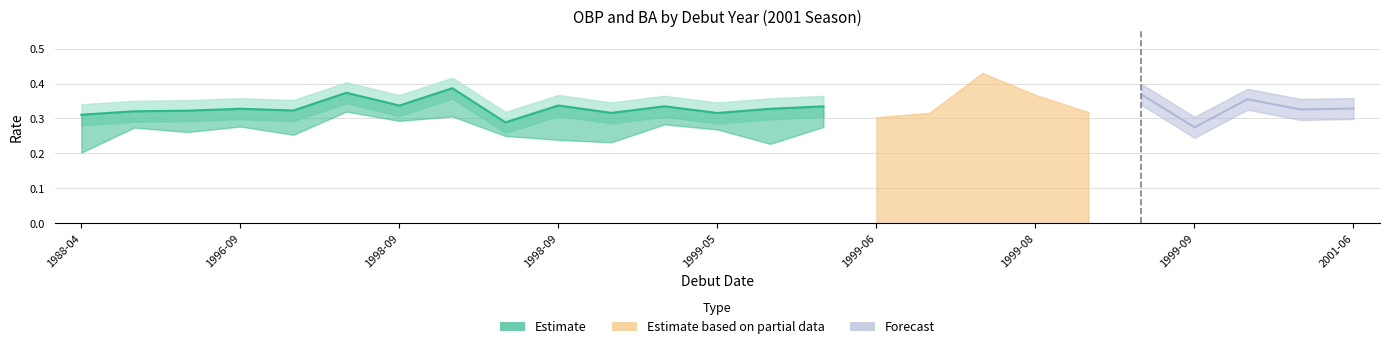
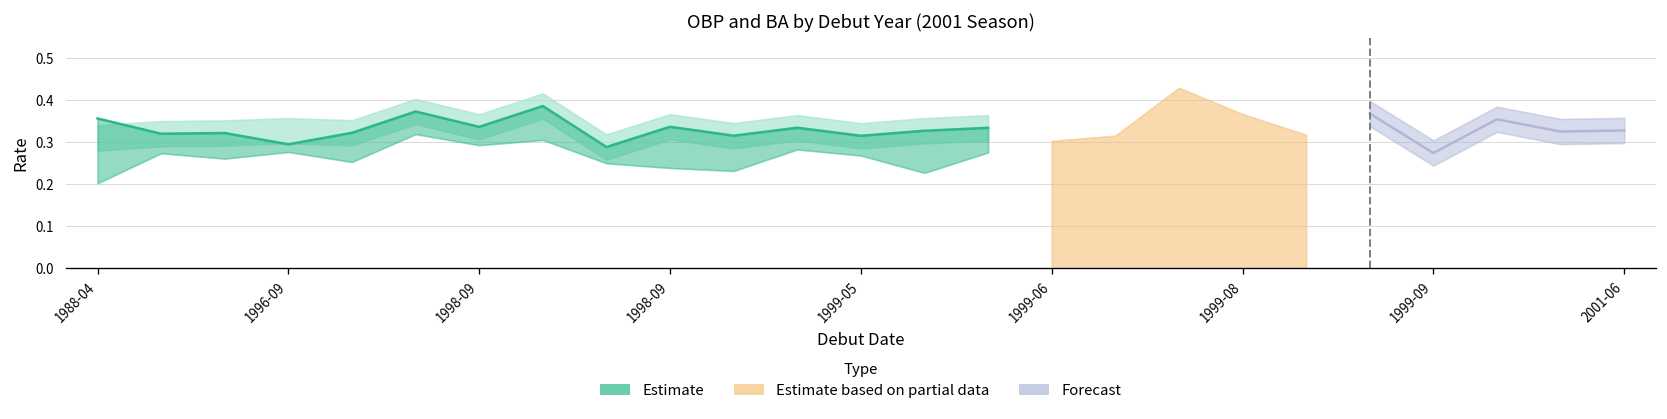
Estimate, 1988-04: 0.31 -> 0.36
Estimate, 1996-09: 0.33 -> 0.30
